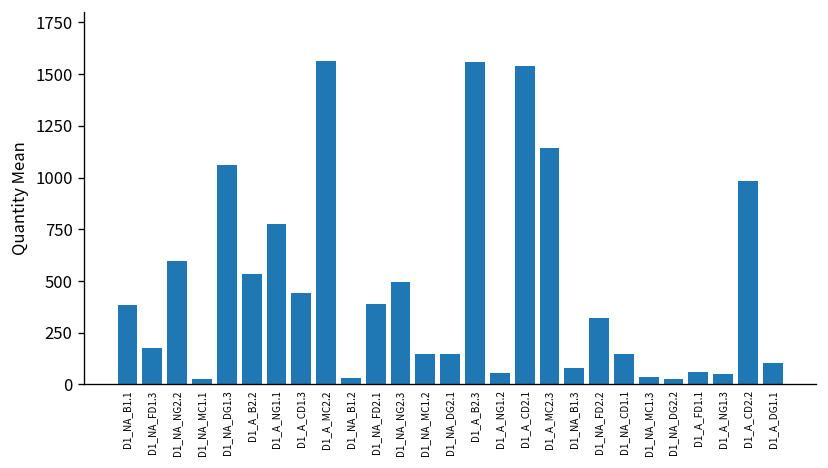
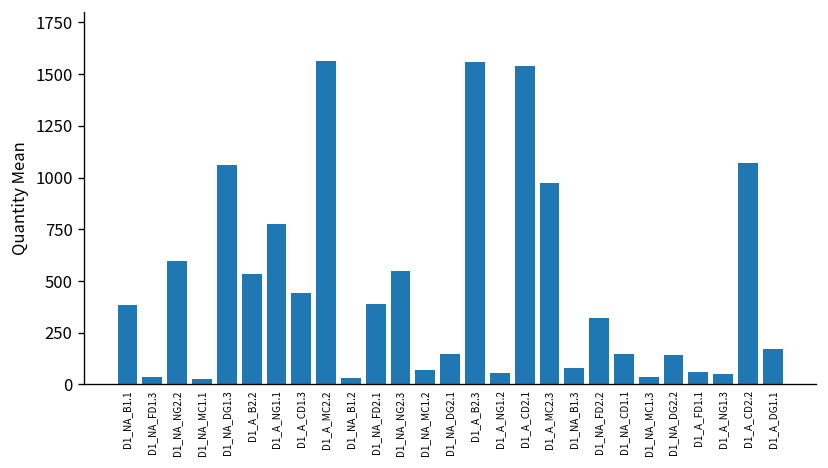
D1_NA_FD1.3: 180 -> 40
D1_NA_NG2.3: 500 -> 550
D1_NA_MC1.2: 150 -> 70
D1_A_MC2.3: 1140 -> 970
D1_NA_DG2.2: 30 -> 140
D1_A_CD2.2: 980 -> 1070
D1_A_DG1.1: 100 -> 170
